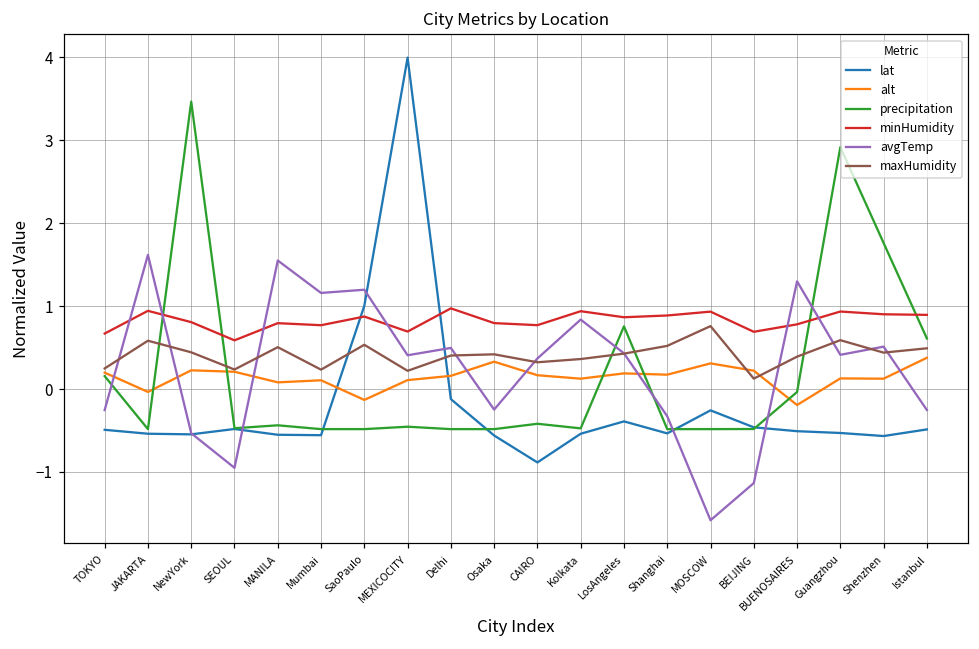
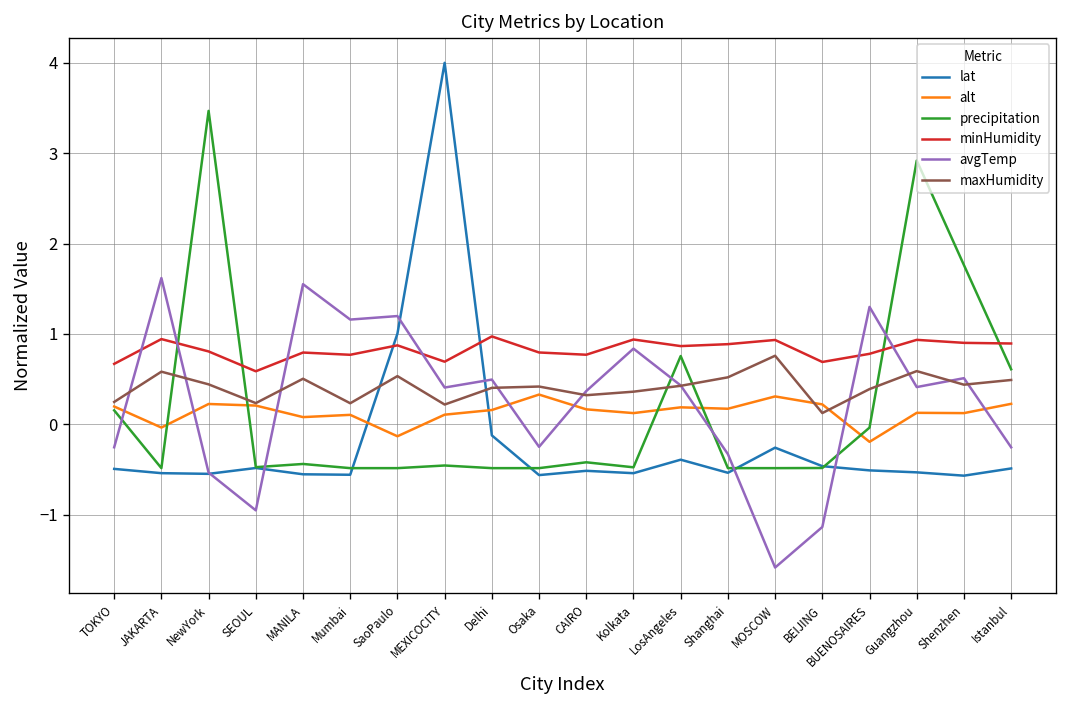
lat, CAIRO: -0.9 -> -0.5
alt, Istanbul: 0.4 -> 0.2
